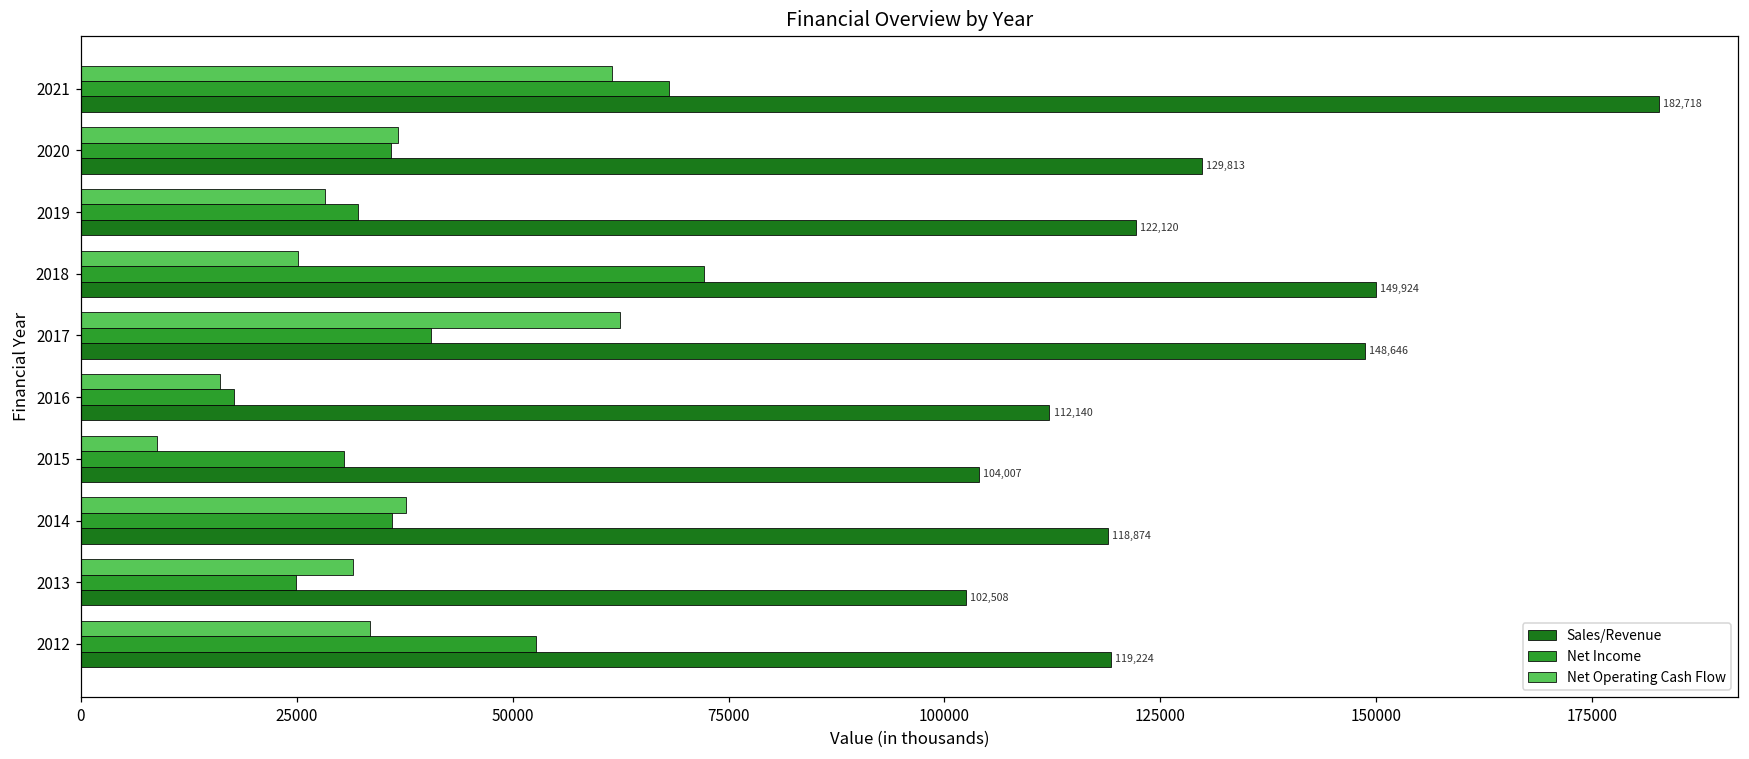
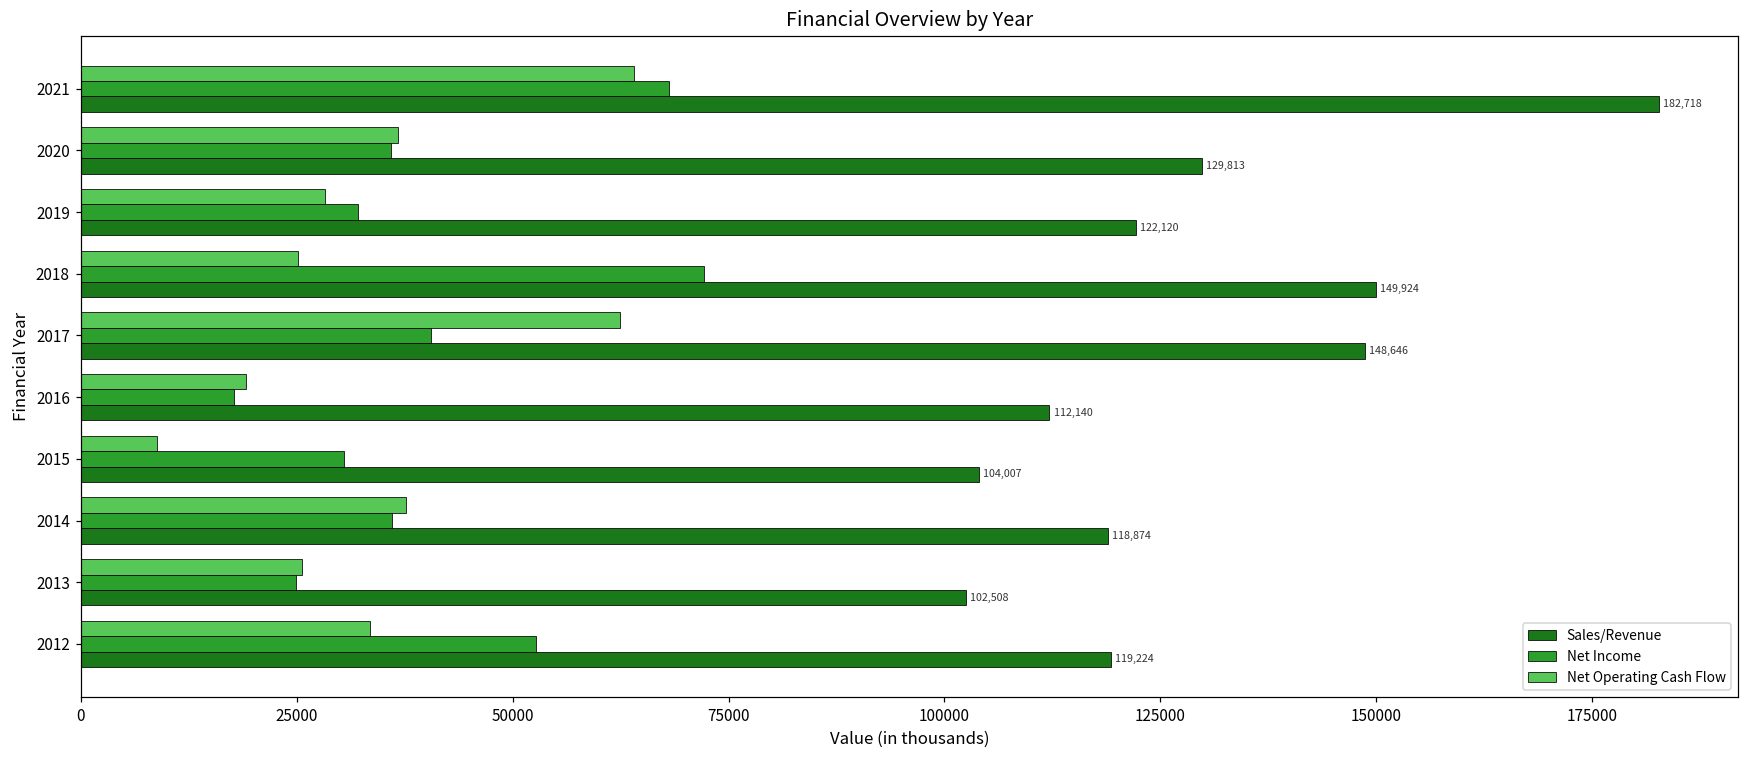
Net Operating Cash Flow, 2021: 62000 -> 64000
Net Operating Cash Flow, 2016: 16000 -> 19000
Net Operating Cash Flow, 2013: 31000 -> 26000
